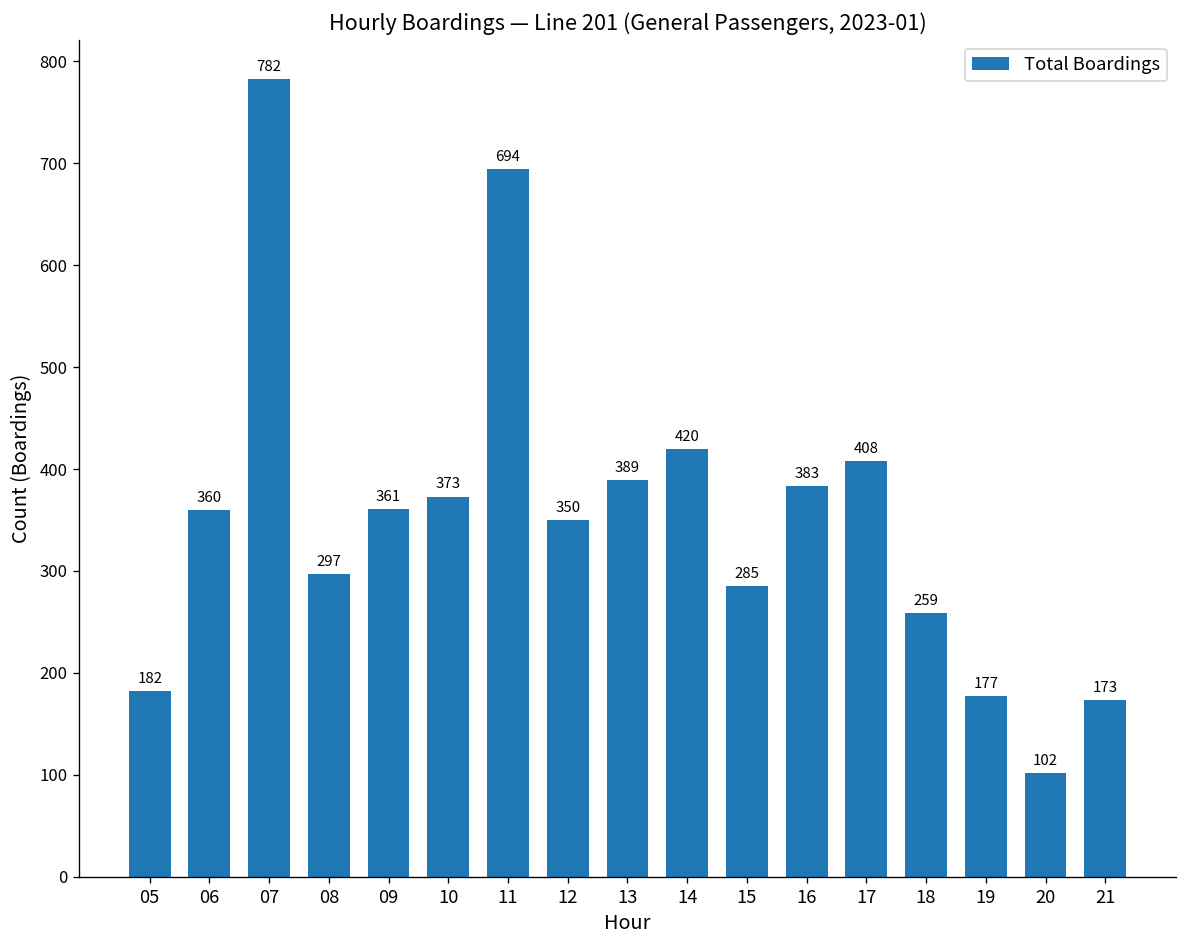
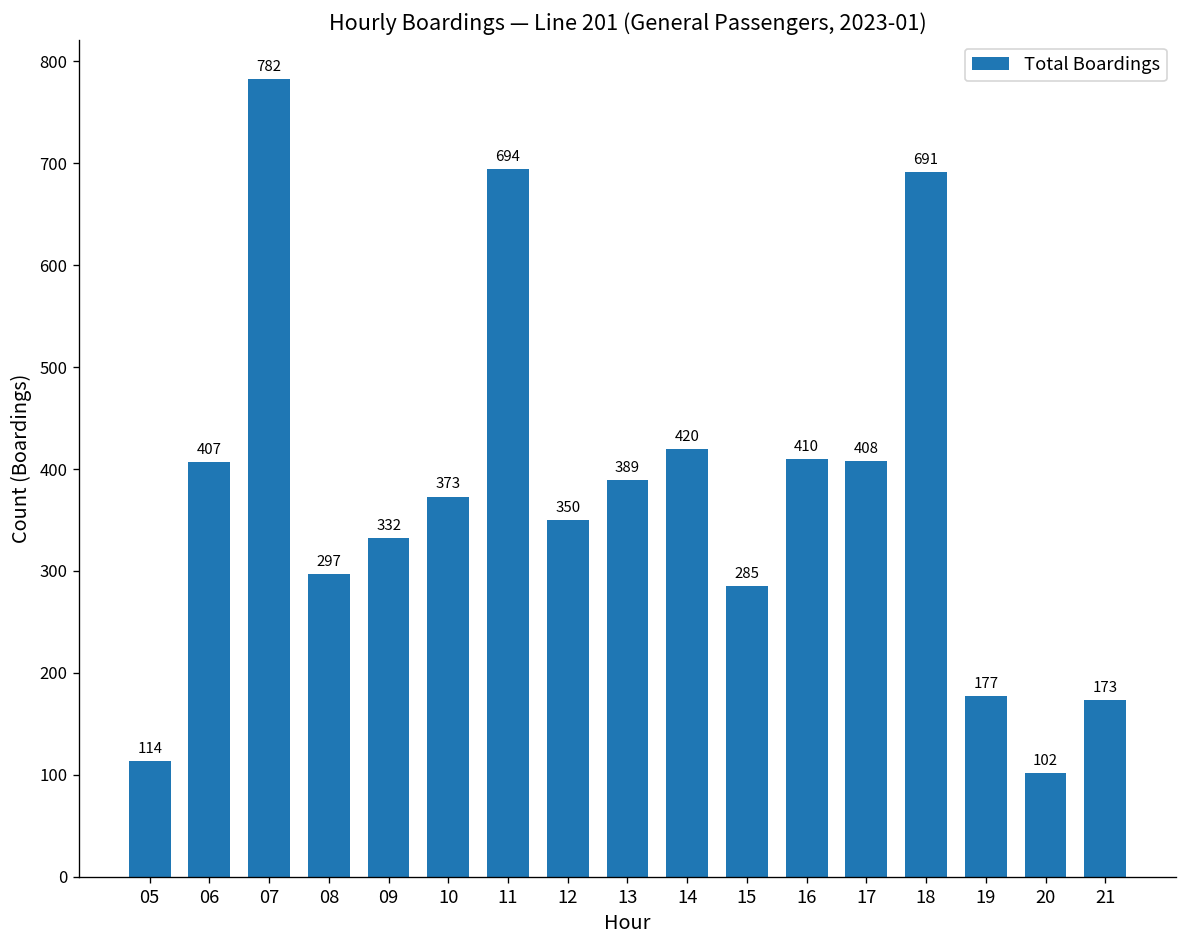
05: 182 -> 114
06: 360 -> 407
09: 361 -> 332
16: 383 -> 410
18: 259 -> 691
